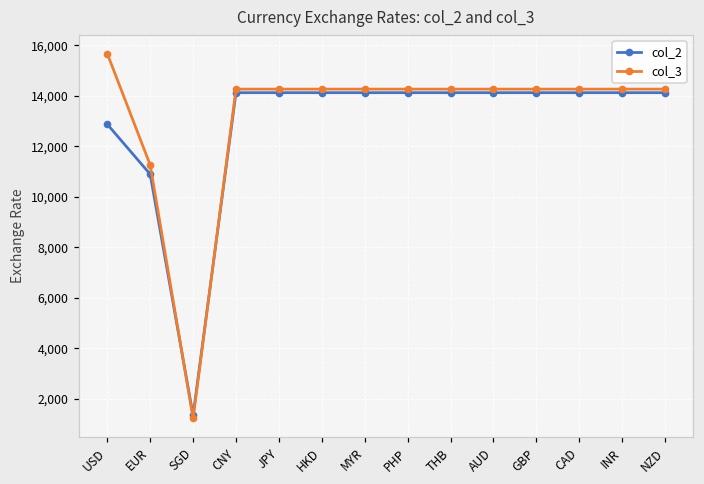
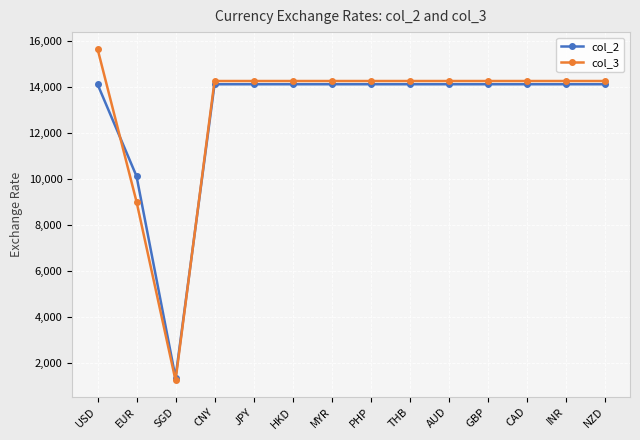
col_2, USD: 12,900 -> 14,100
col_2, EUR: 10,900 -> 10,100
col_3, EUR: 11,300 -> 9,000
